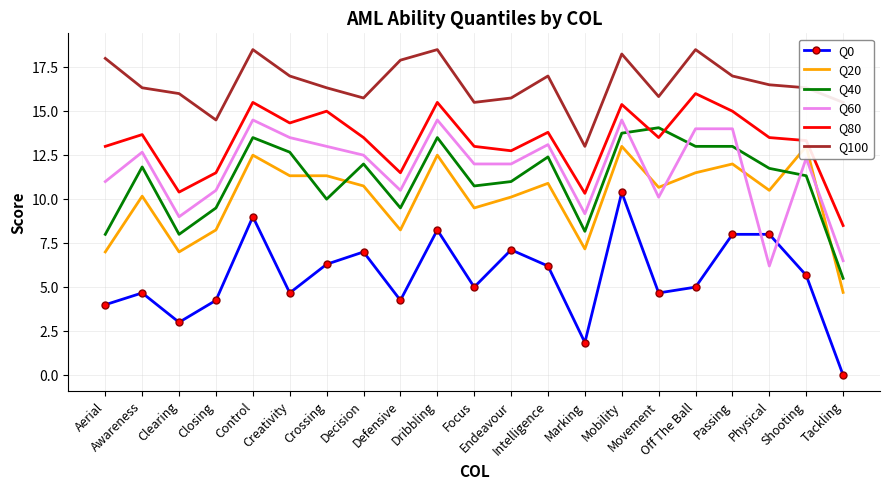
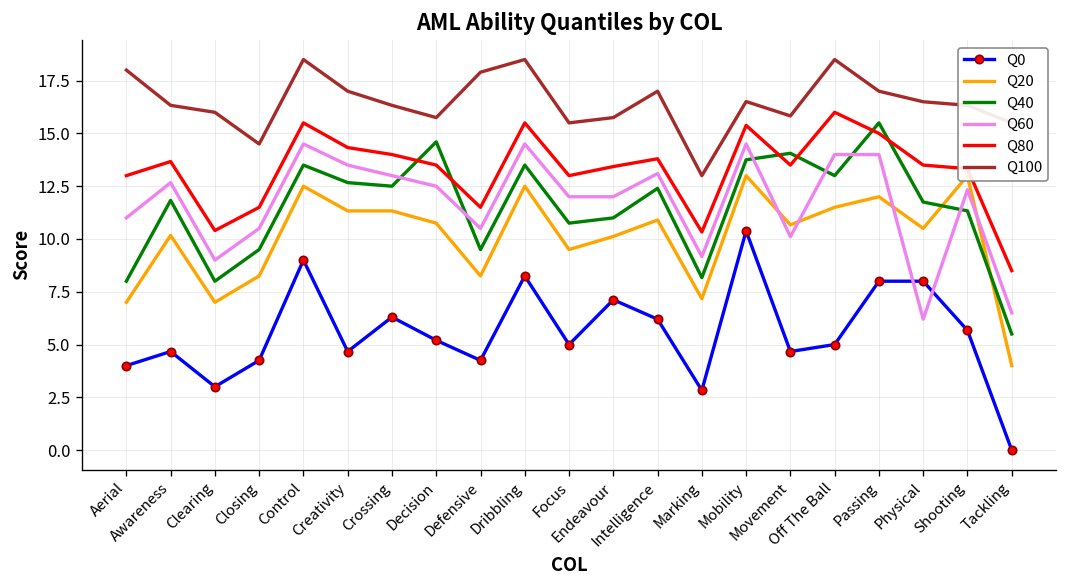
Q40, Crossing: 10.0 -> 12.5
Q80, Crossing: 15 -> 14
Q0, Decision: 7.0 -> 5.2
Q40, Decision: 12.0 -> 14.6
Q80, Endeavour: 12.8 -> 13.4
Q0, Marking: 1.9 -> 2.8
Q100, Mobility: 18.3 -> 16.5
Q40, Passing: 13.0 -> 15.5
Q20, Tackling: 4.7 -> 4.0
